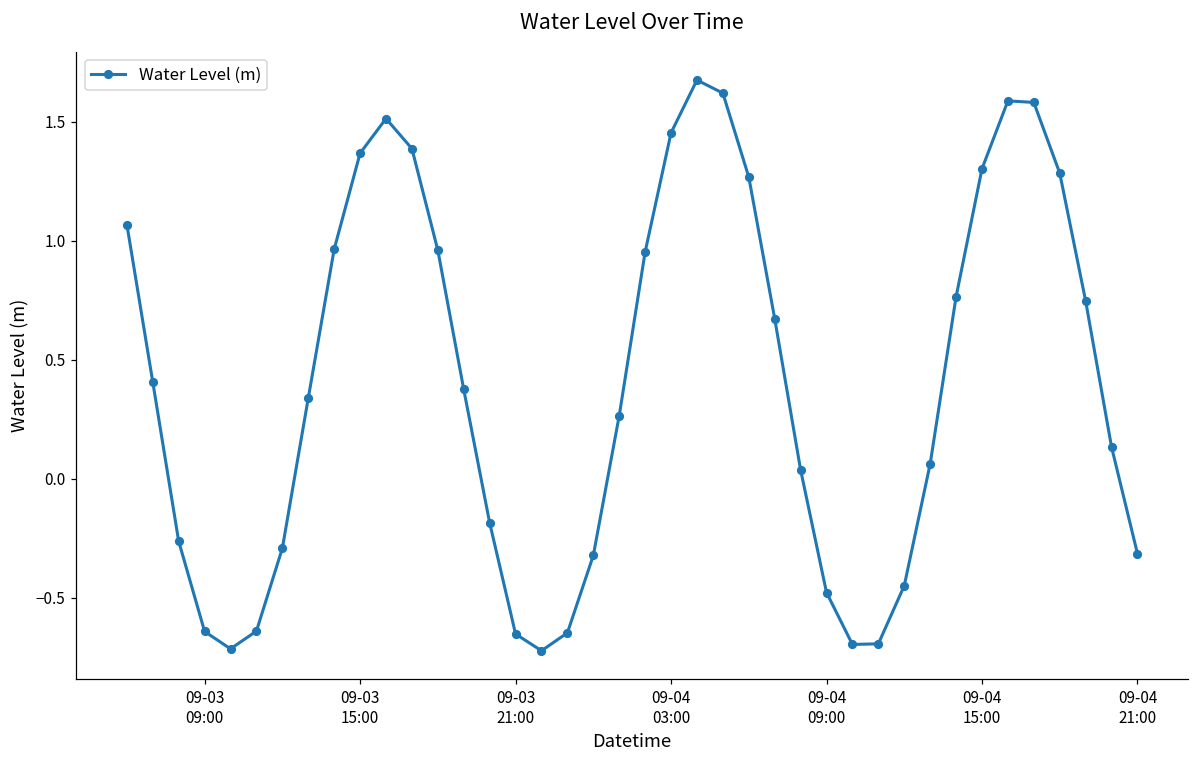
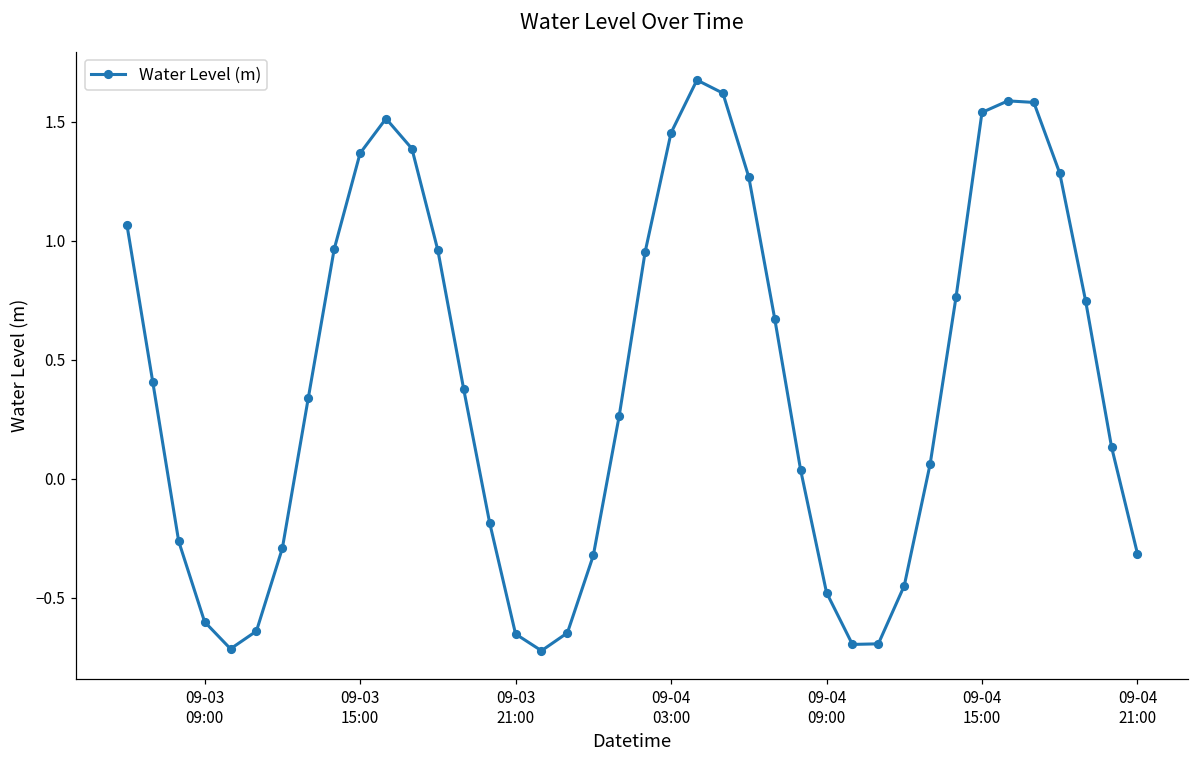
09-03 09:00: -0.64 -> -0.60
09-04 15:00: 1.30 -> 1.54
